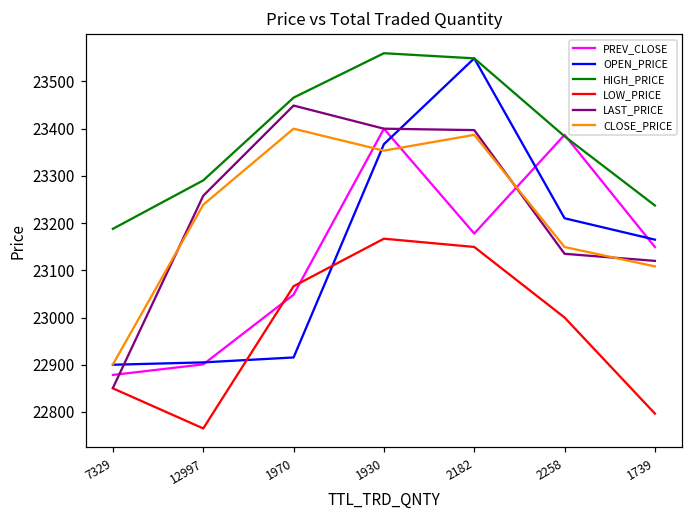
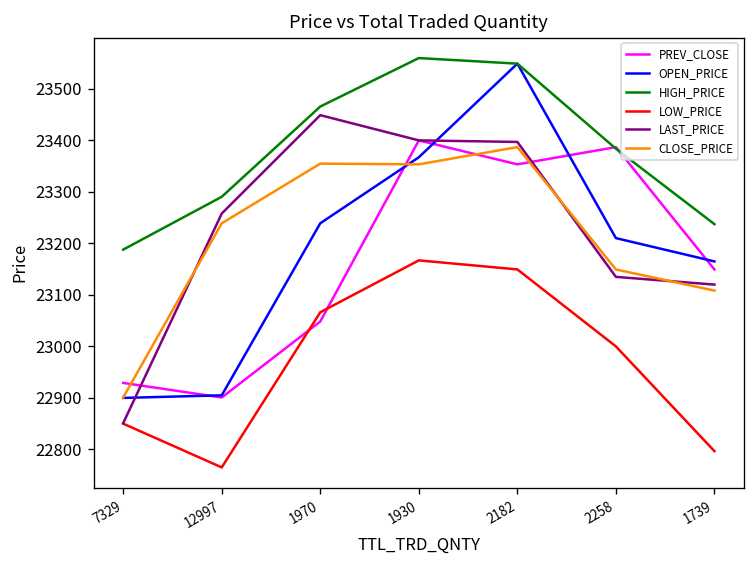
PREV_CLOSE, 7329: 22880 -> 22930
OPEN_PRICE, 1970: 22920 -> 23240
CLOSE_PRICE, 1970: 23400 -> 23350
PREV_CLOSE, 2182: 23180 -> 23350
